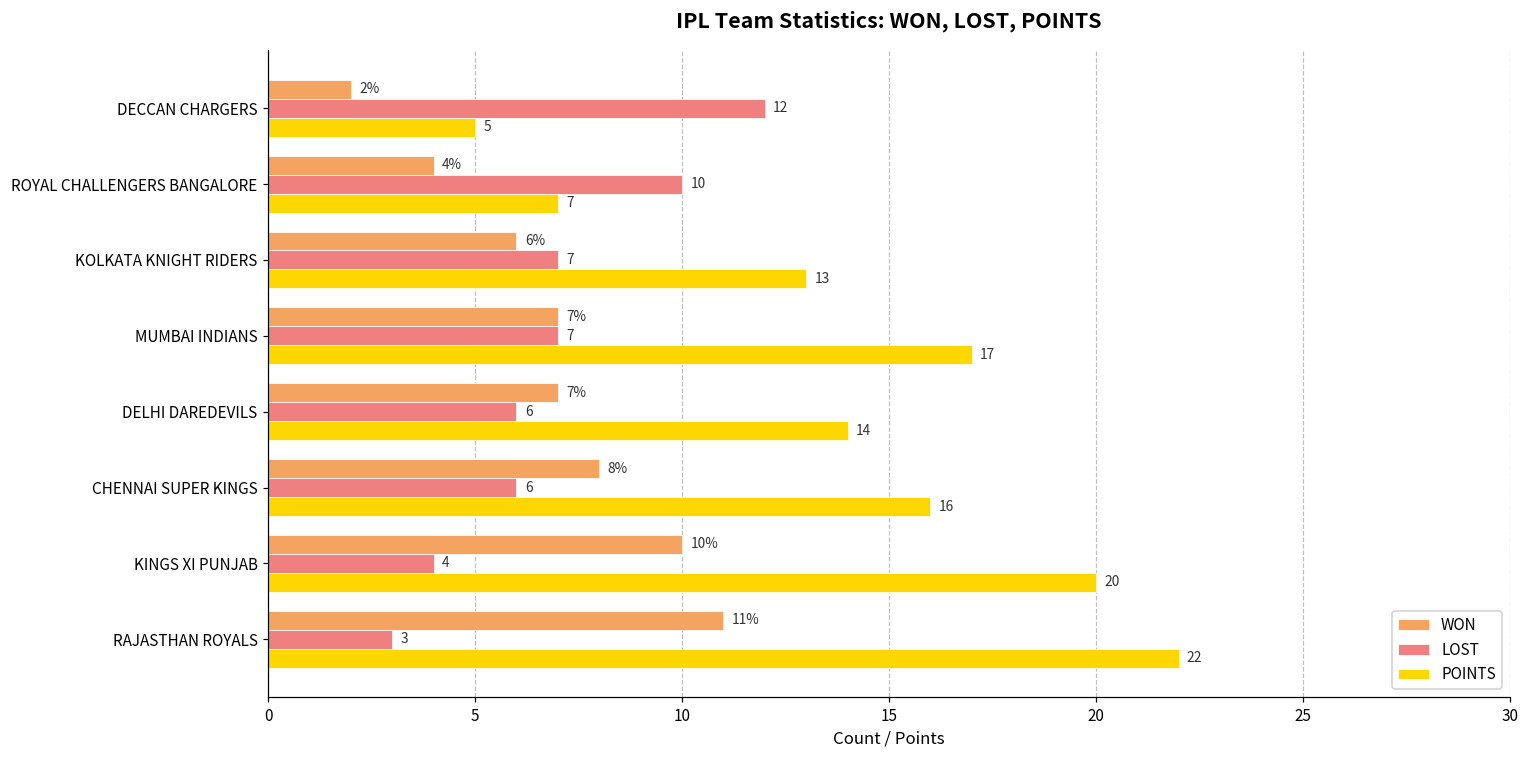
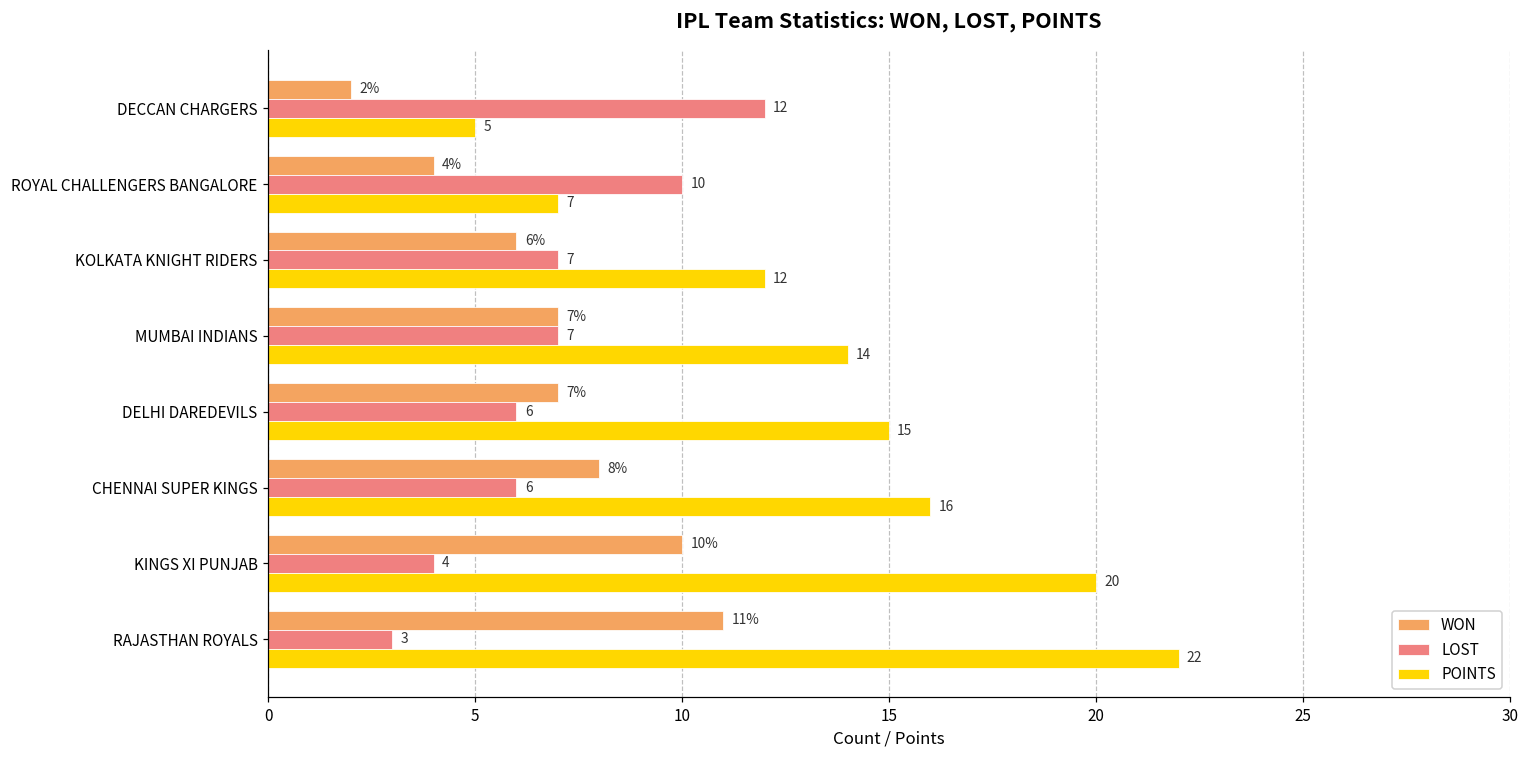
POINTS, KOLKATA KNIGHT RIDERS: 13 -> 12
POINTS, MUMBAI INDIANS: 17 -> 14
POINTS, DELHI DAREDEVILS: 14 -> 15
